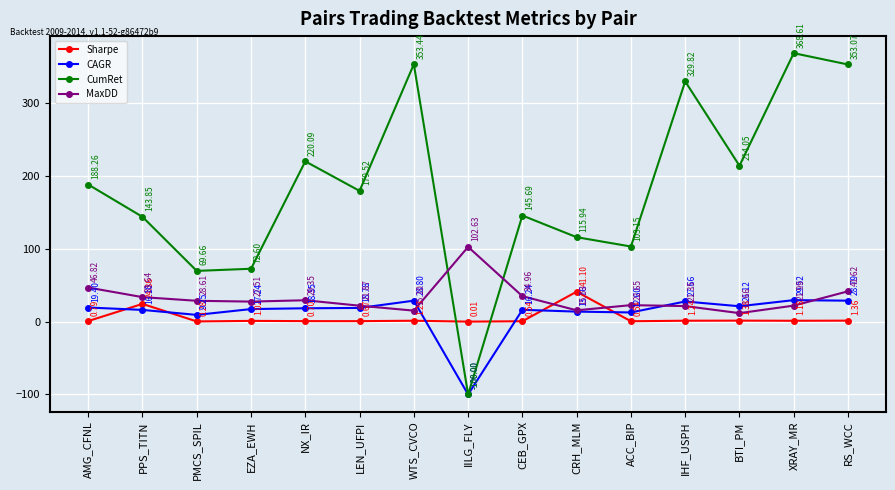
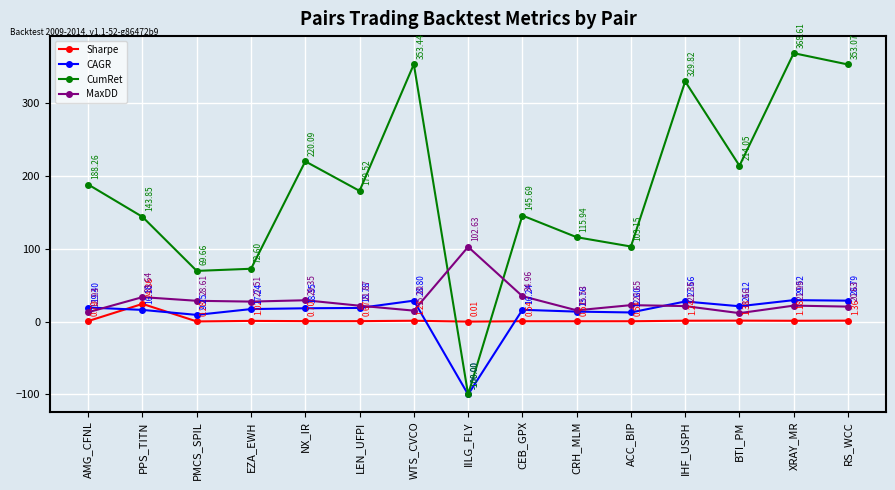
MaxDD, AMG_CFNL: 46.82 -> 12.93
Sharpe, CRH_MLM: 41.10 -> 0.52
MaxDD, RS_WCC: 41.62 -> 20.63
